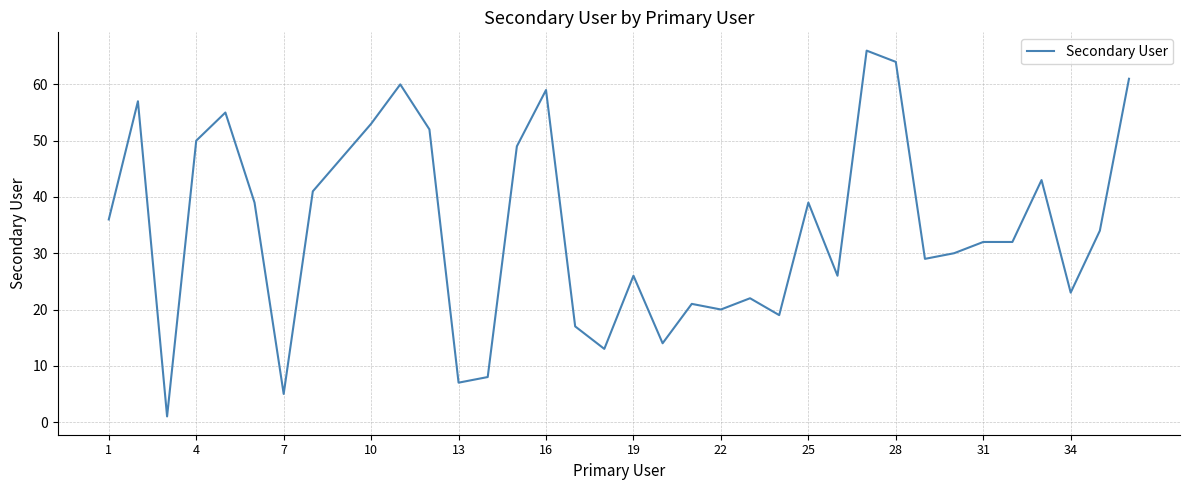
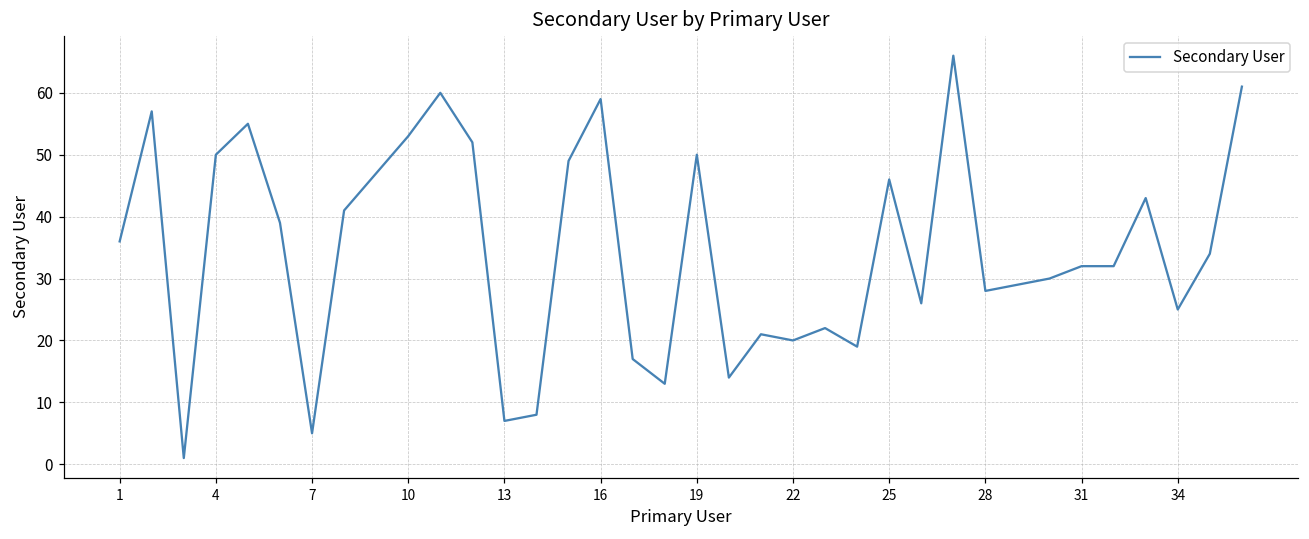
19: 26 -> 50
25: 39 -> 46
28: 64 -> 28
34: 23 -> 25
